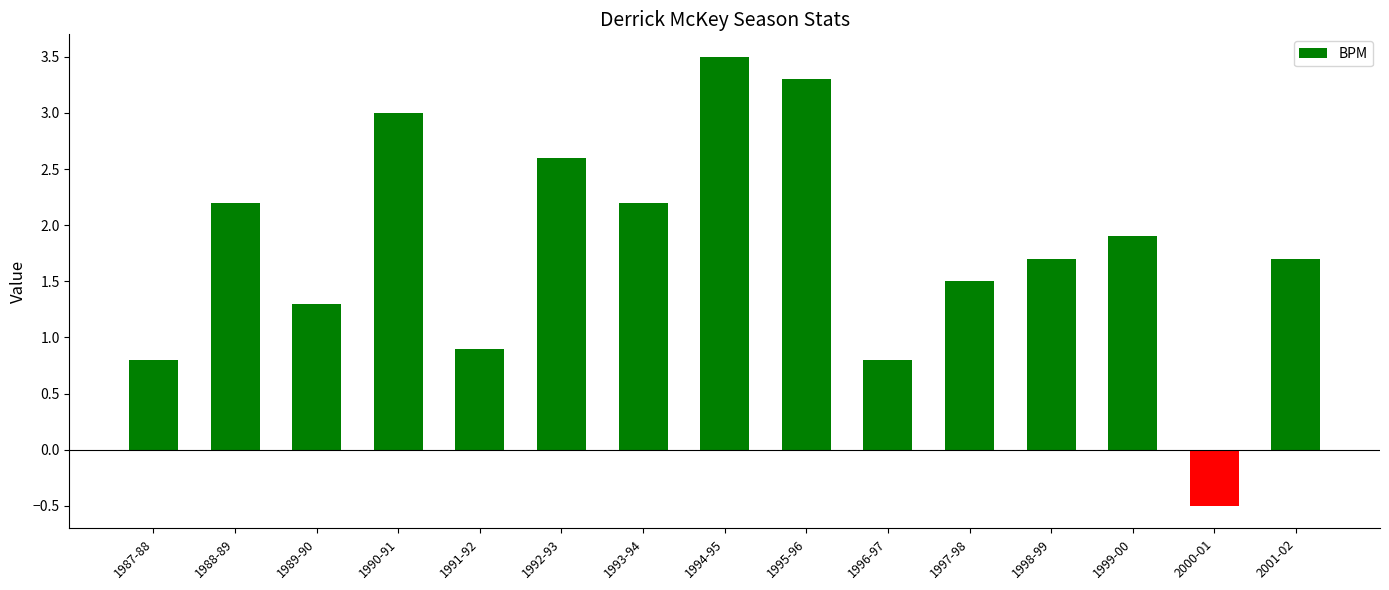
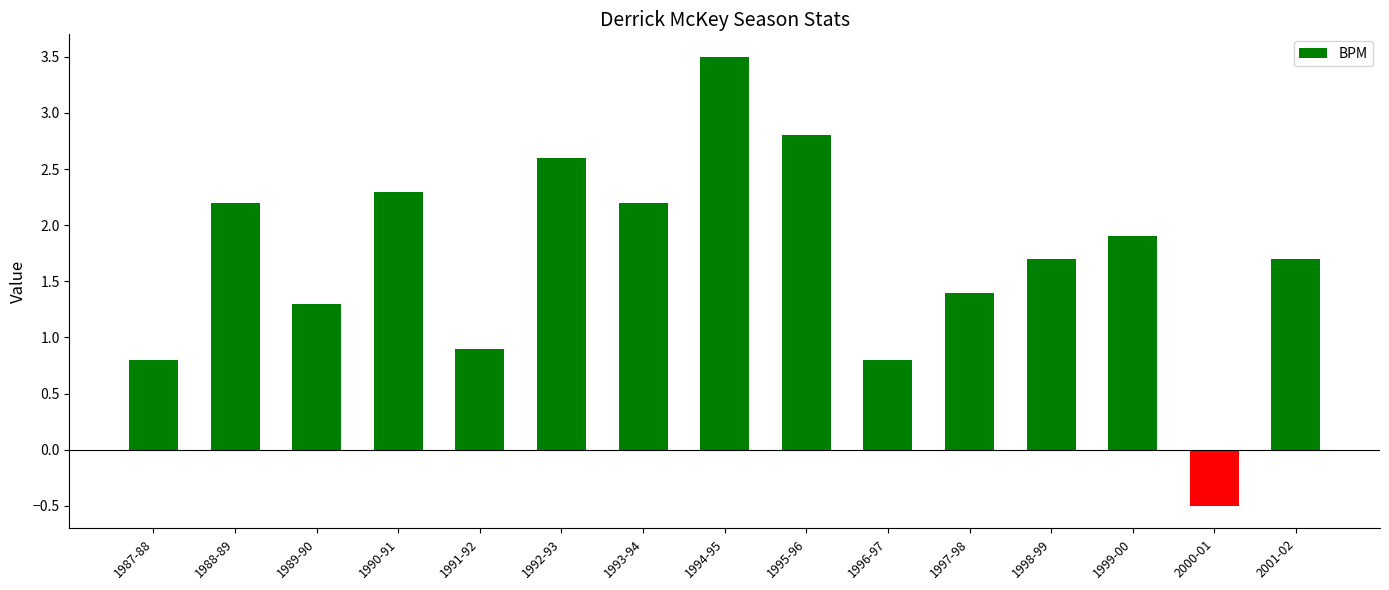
1990-91: 3.0 -> 2.3
1995-96: 3.3 -> 2.8
1997-98: 1.5 -> 1.4
